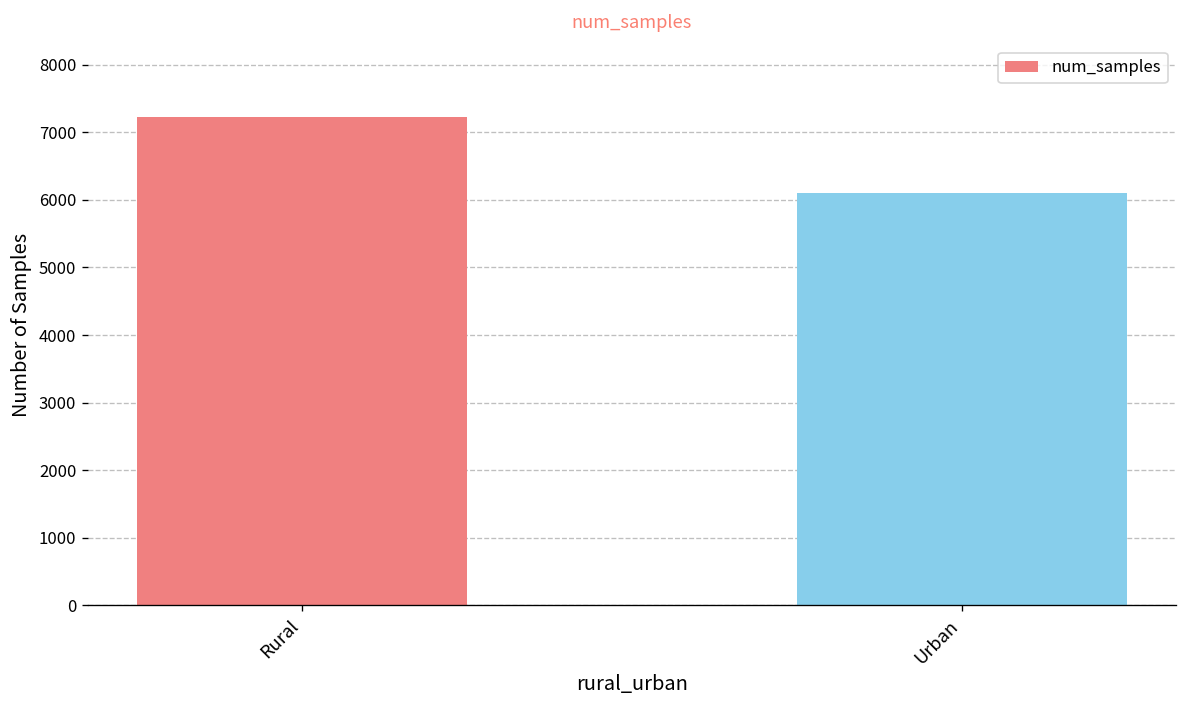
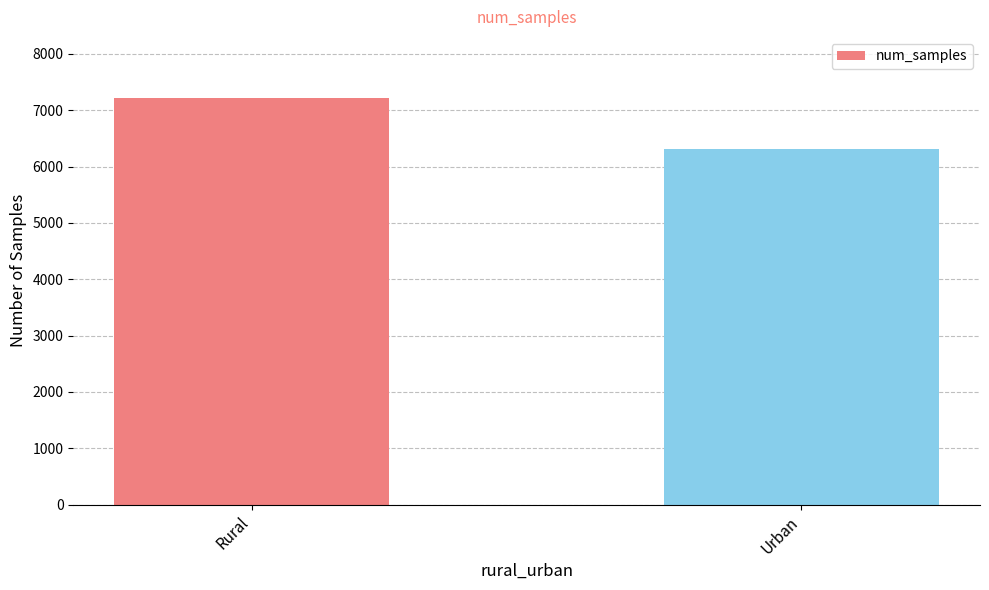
Urban: 6100 -> 6300
